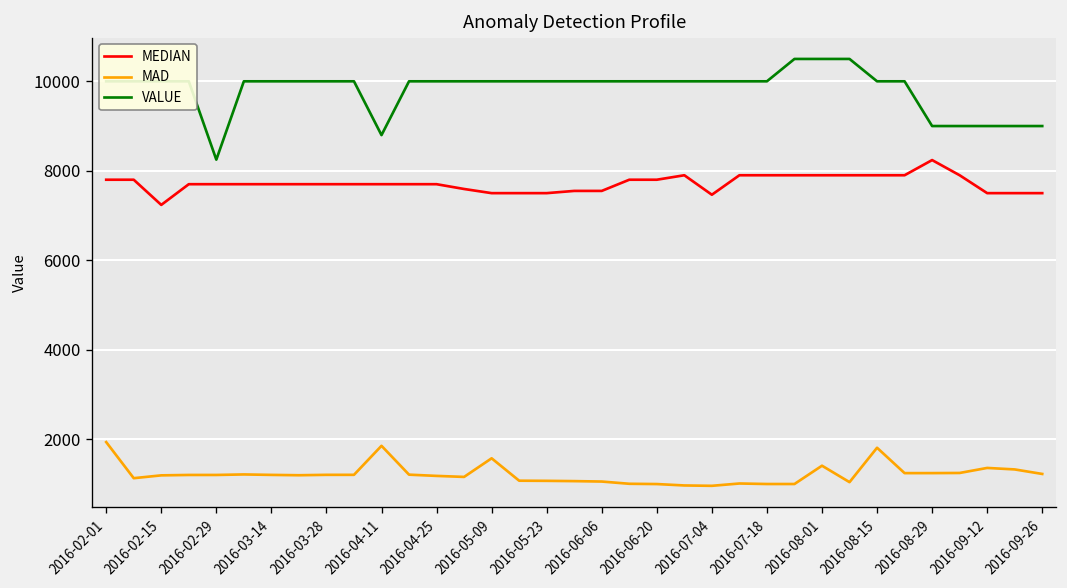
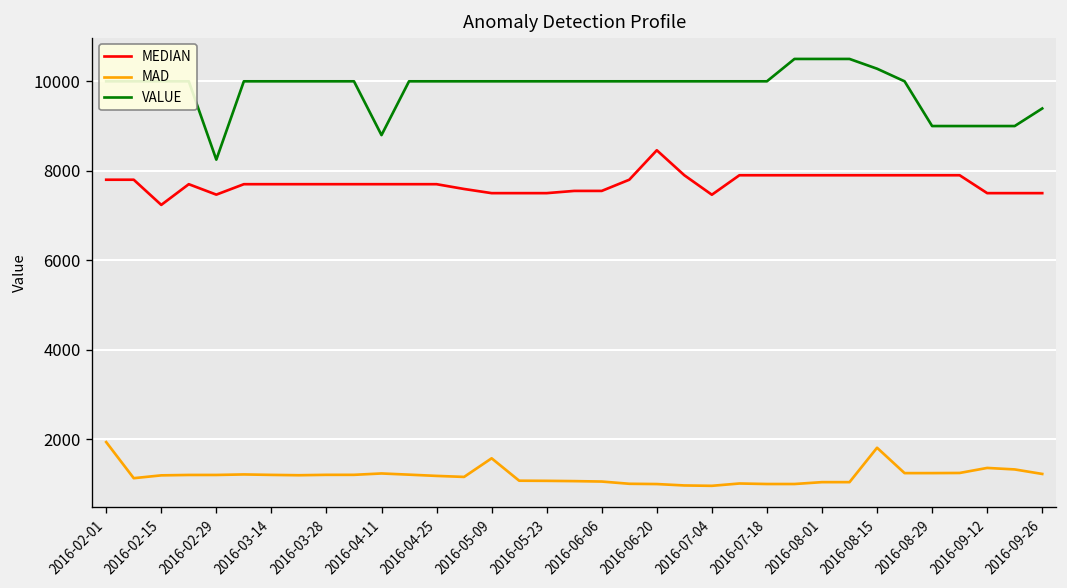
MEDIAN, 2016-02-29: 7700 -> 7500
MAD, 2016-04-11: 1900 -> 1200
MEDIAN, 2016-06-20: 7800 -> 8500
MAD, 2016-08-01: 1400 -> 1000
VALUE, 2016-08-15: 10000 -> 10300
MEDIAN, 2016-08-29: 8200 -> 7900
VALUE, 2016-09-26: 9000 -> 9400
